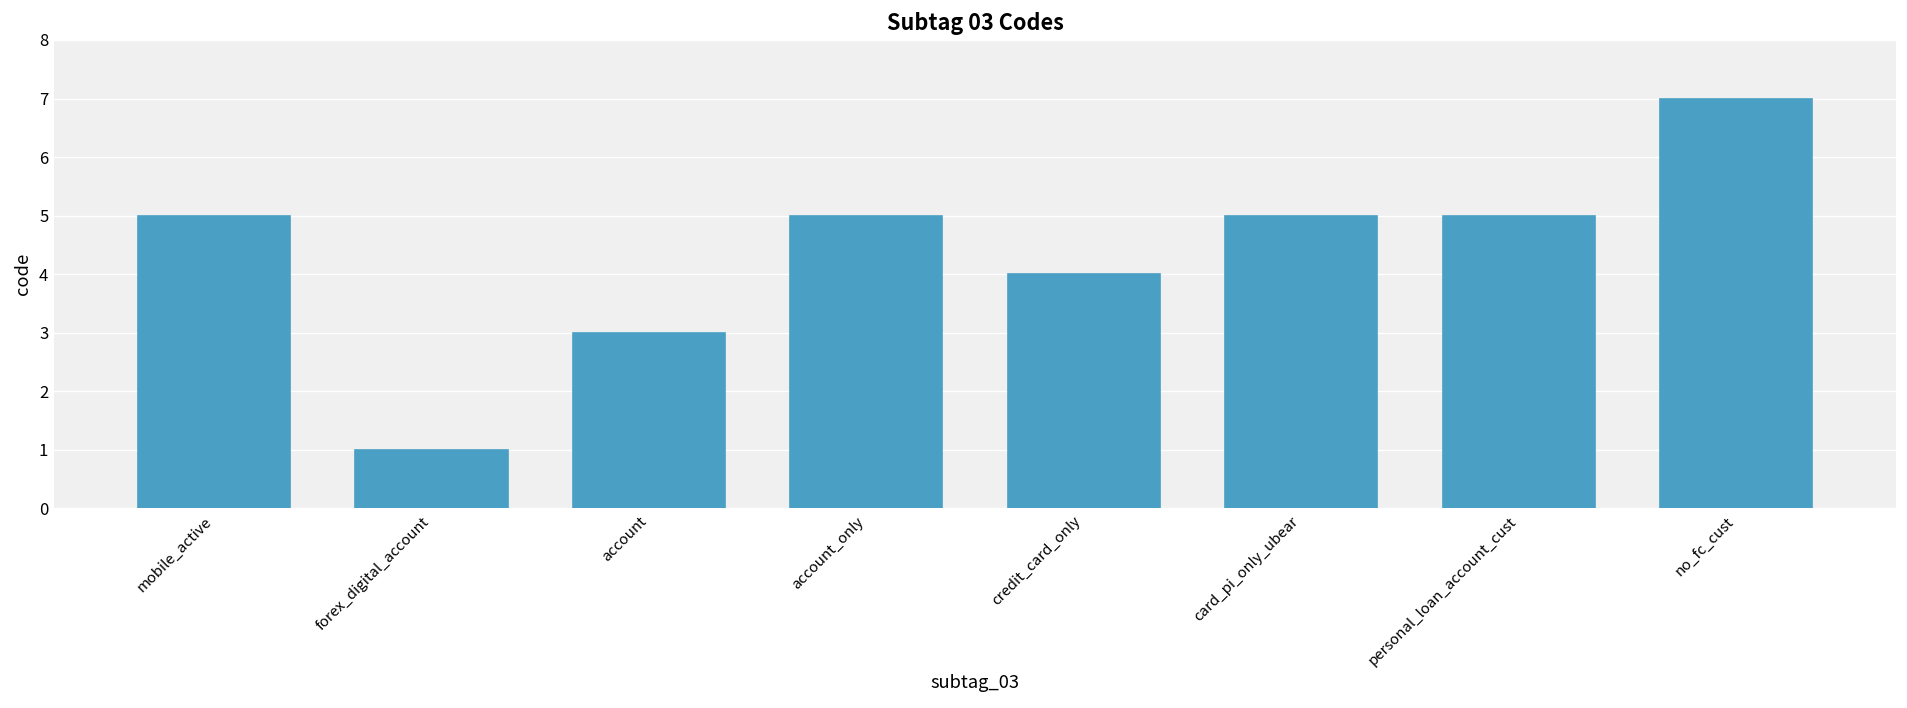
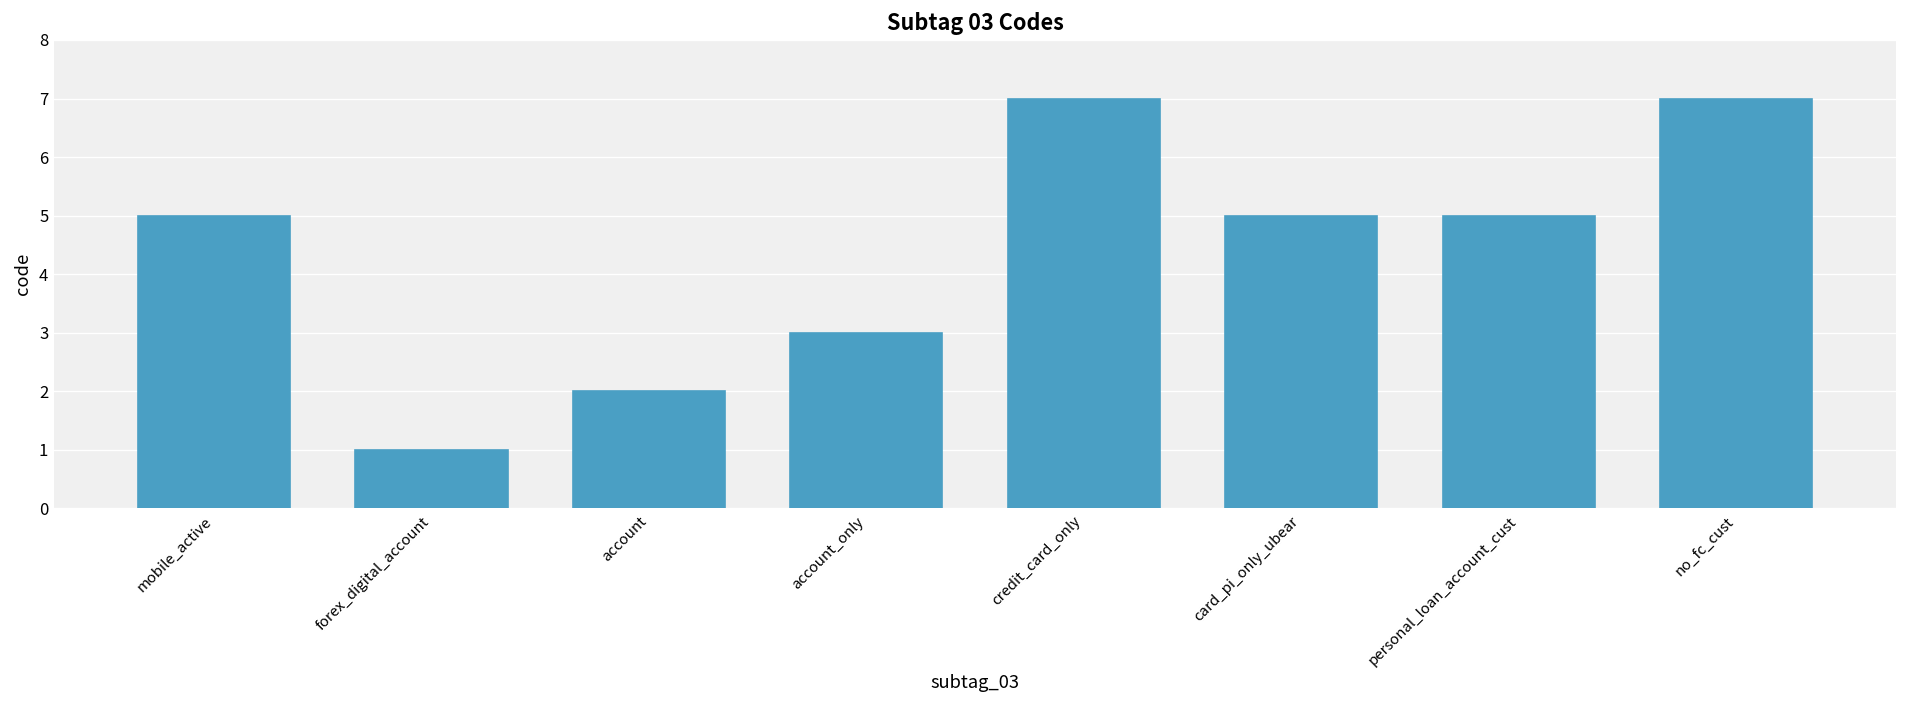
account: 3 -> 2
account_only: 5 -> 3
credit_card_only: 4 -> 7
